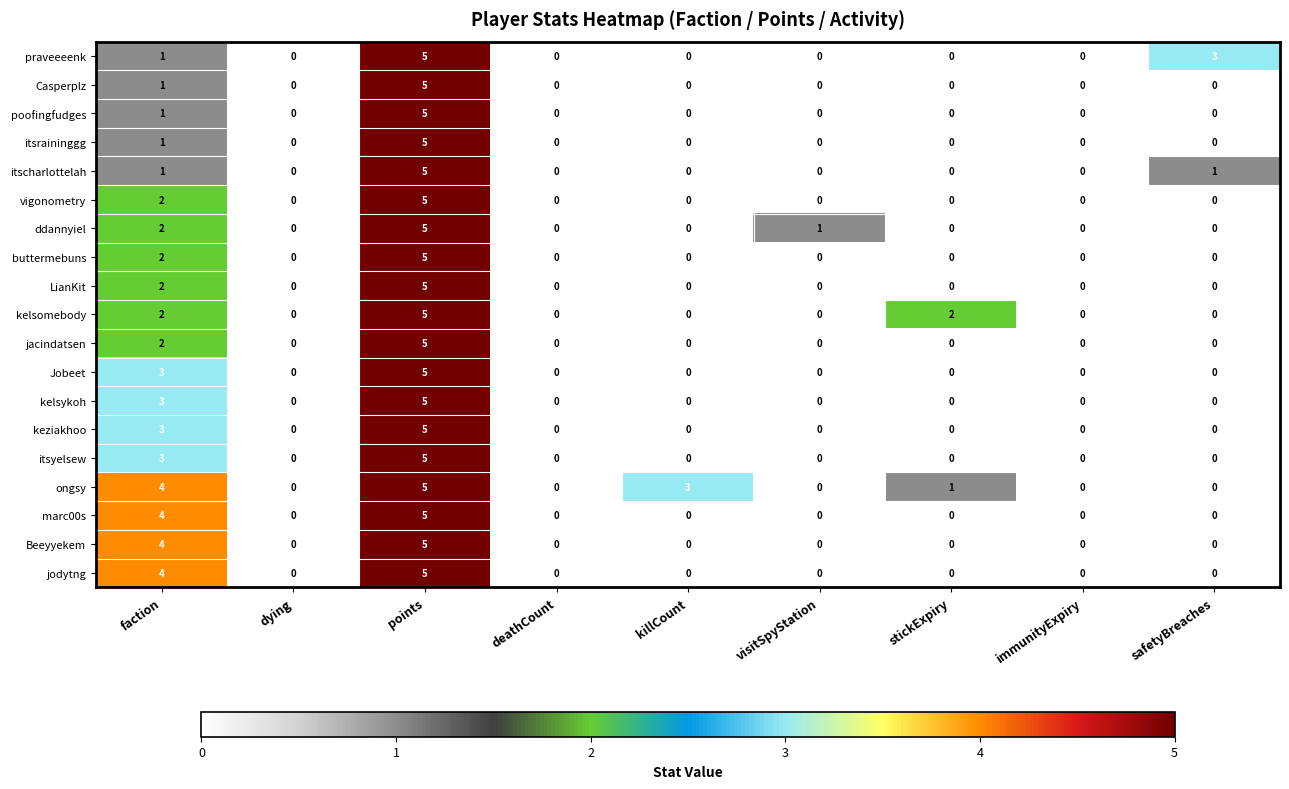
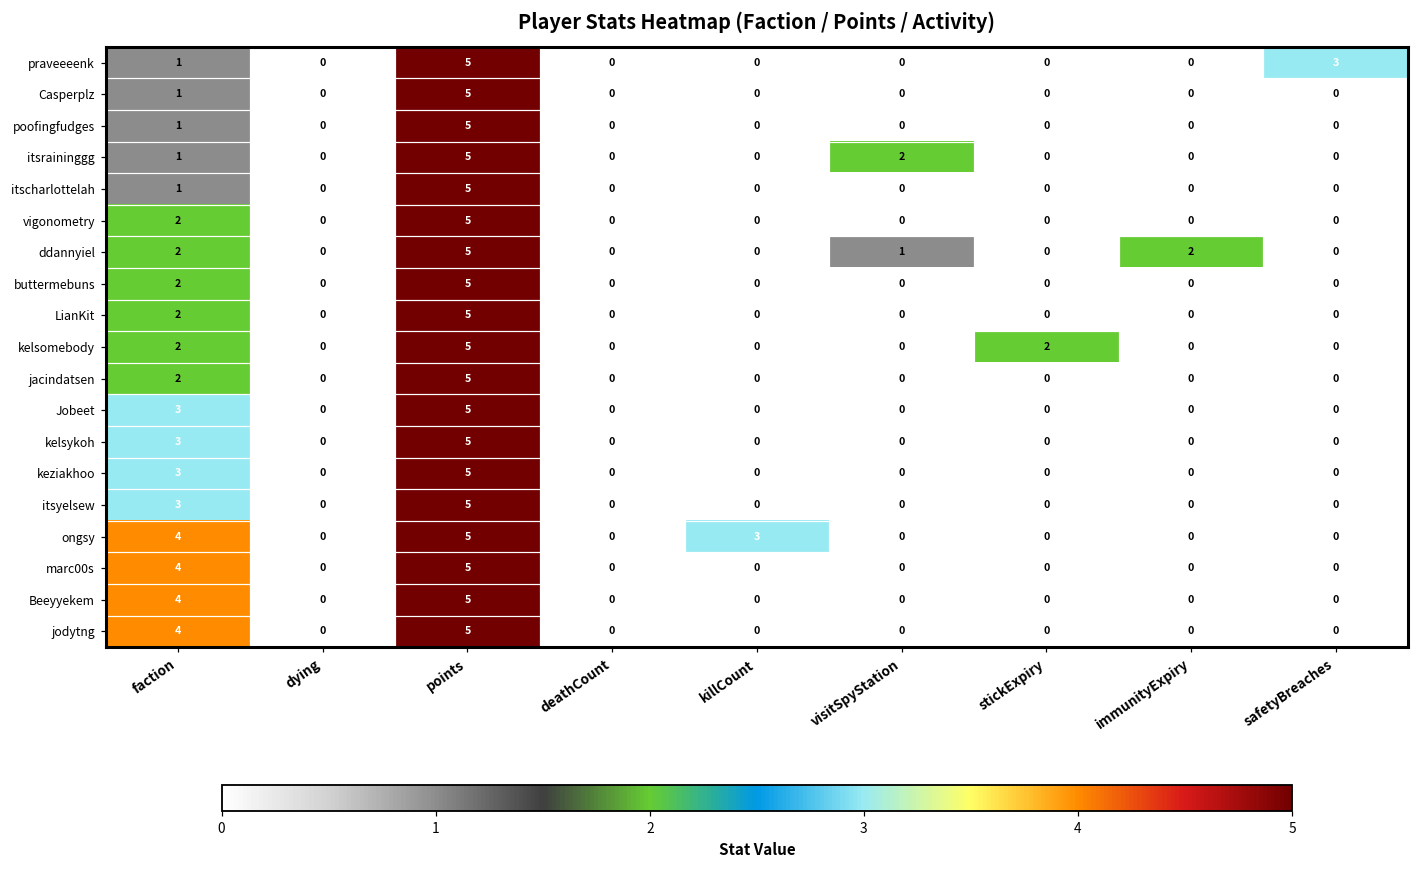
itsraininggg, visitSpyStation: 0 -> 2
itscharlottelah, safetyBreaches: 1 -> 0
ddannyiel, immunityExpiry: 0 -> 2
ongsy, stickExpiry: 1 -> 0
